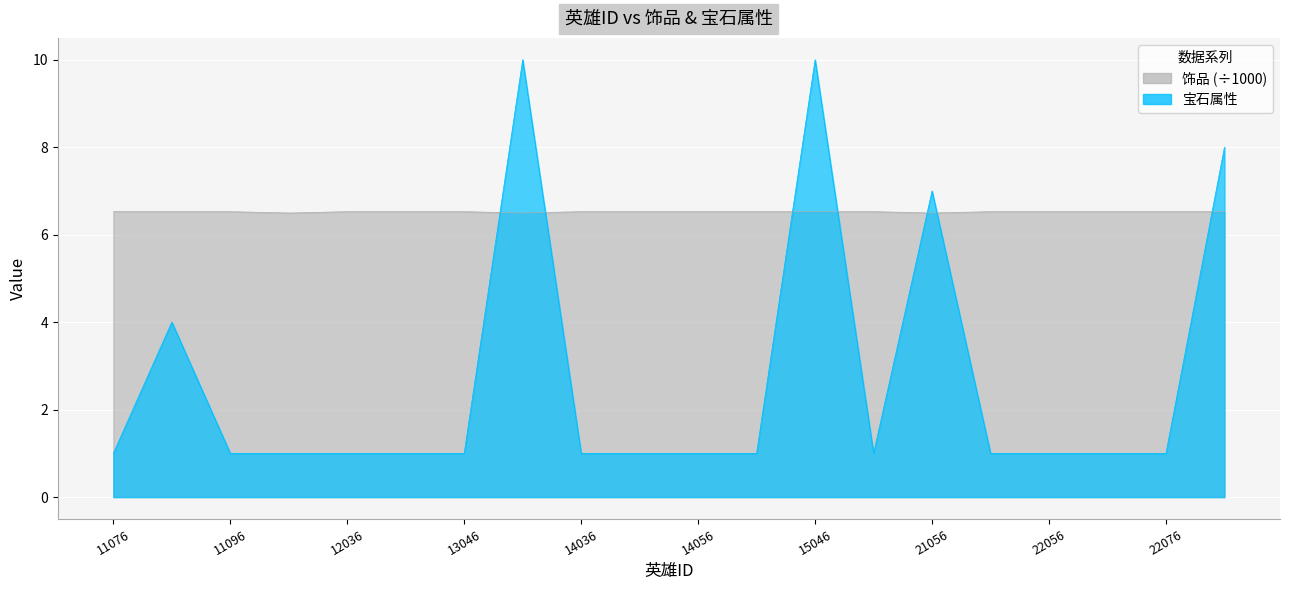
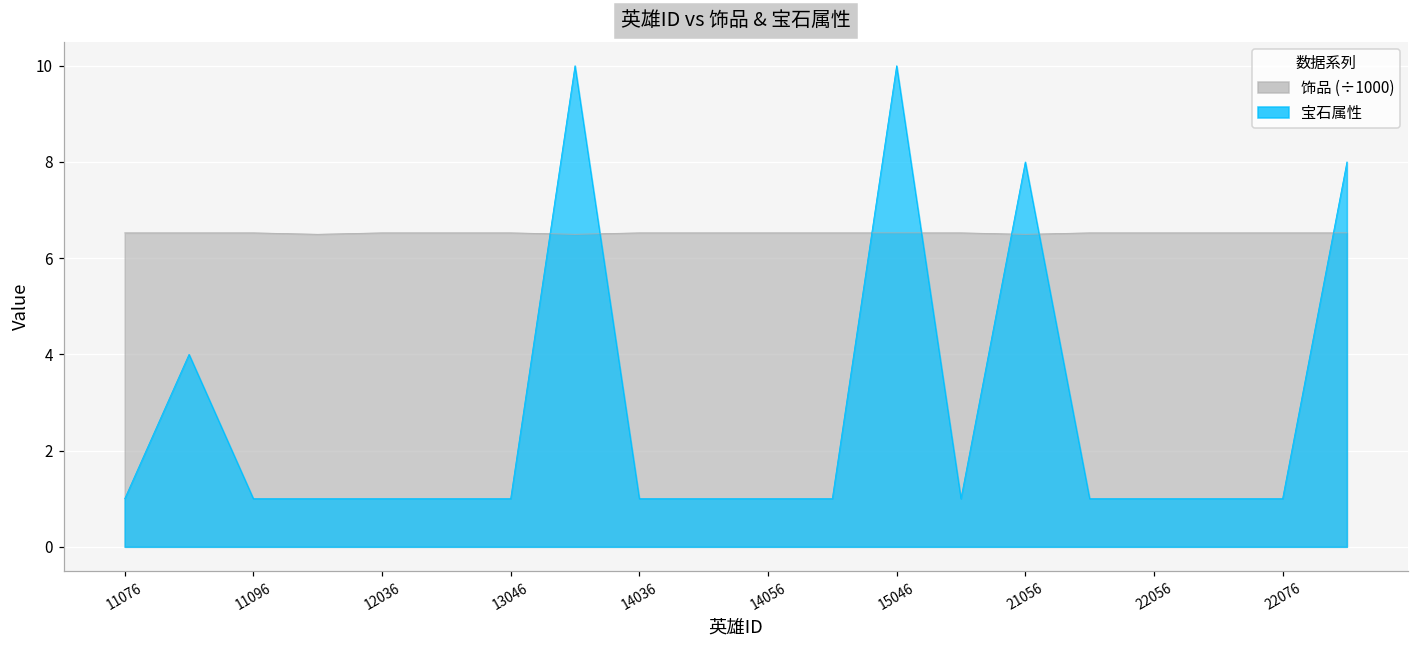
宝石属性, 21056: 7 -> 8
